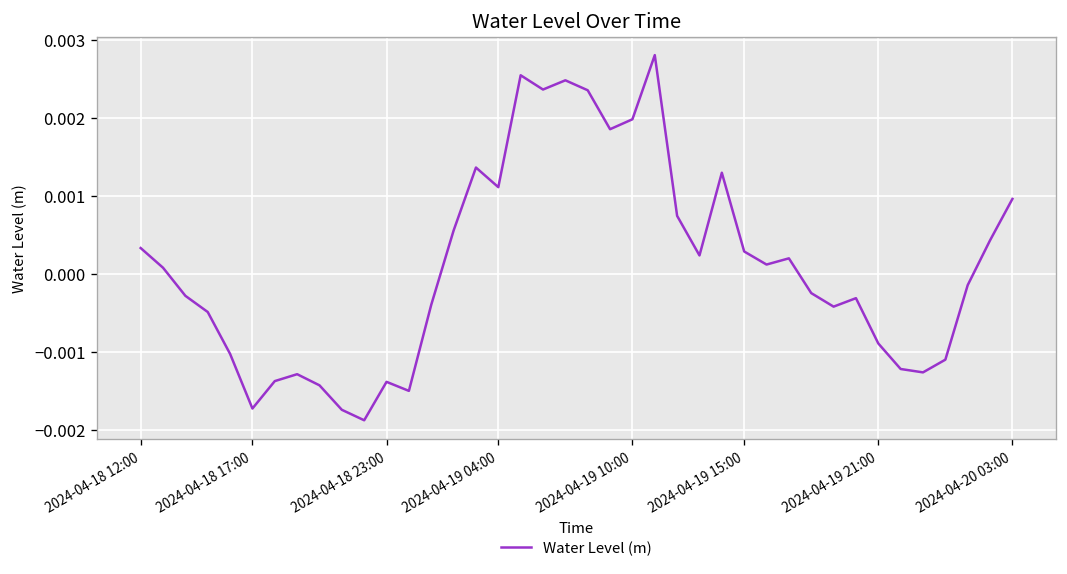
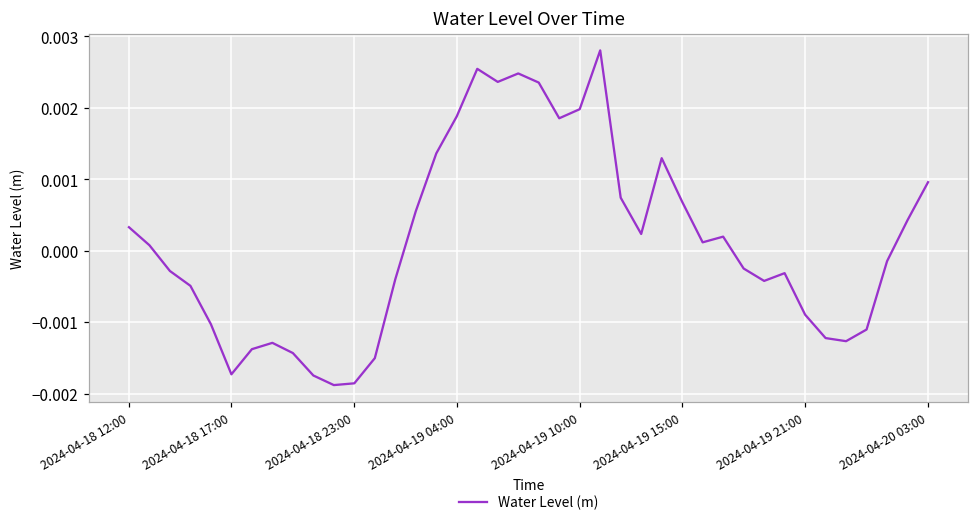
2024-04-18 23:00: -0.0014 -> -0.0019
2024-04-19 04:00: 0.0011 -> 0.0019
2024-04-19 15:00: 0.0003 -> 0.0007
